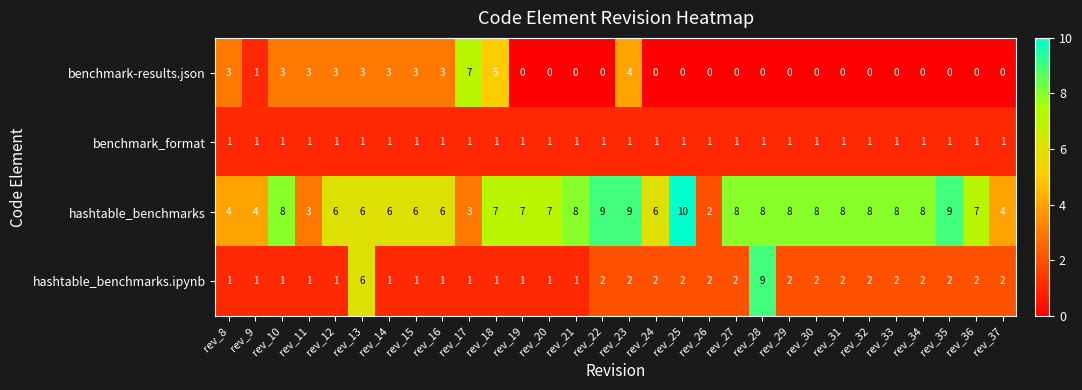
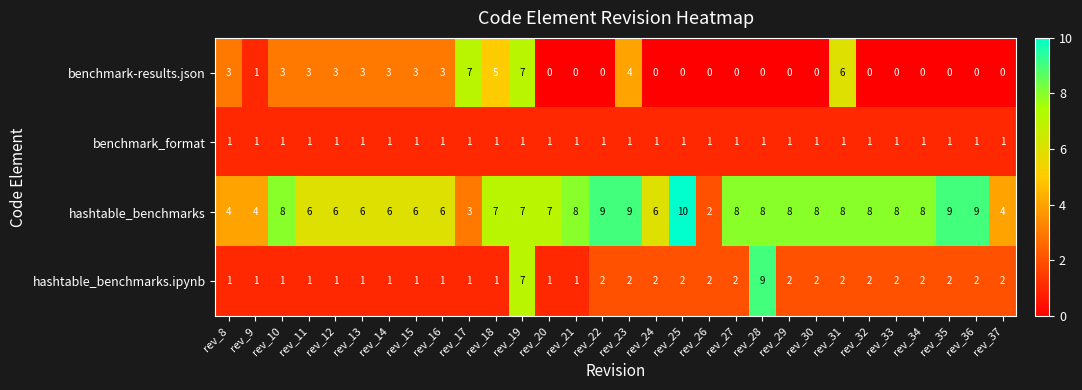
benchmark-results.json, rev_19: 0 -> 7
benchmark-results.json, rev_31: 0 -> 6
hashtable_benchmarks, rev_11: 3 -> 6
hashtable_benchmarks, rev_36: 7 -> 9
hashtable_benchmarks.ipynb, rev_13: 6 -> 1
hashtable_benchmarks.ipynb, rev_19: 1 -> 7
